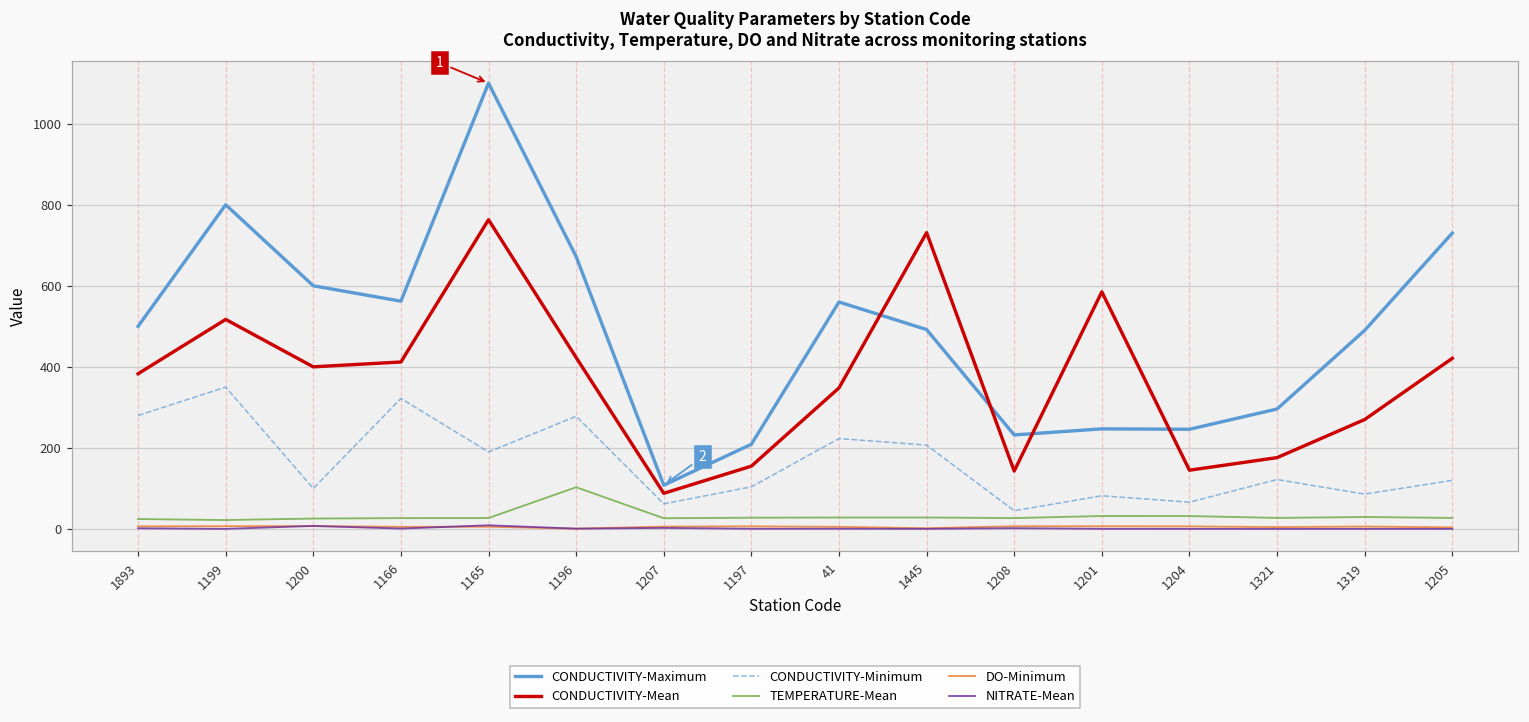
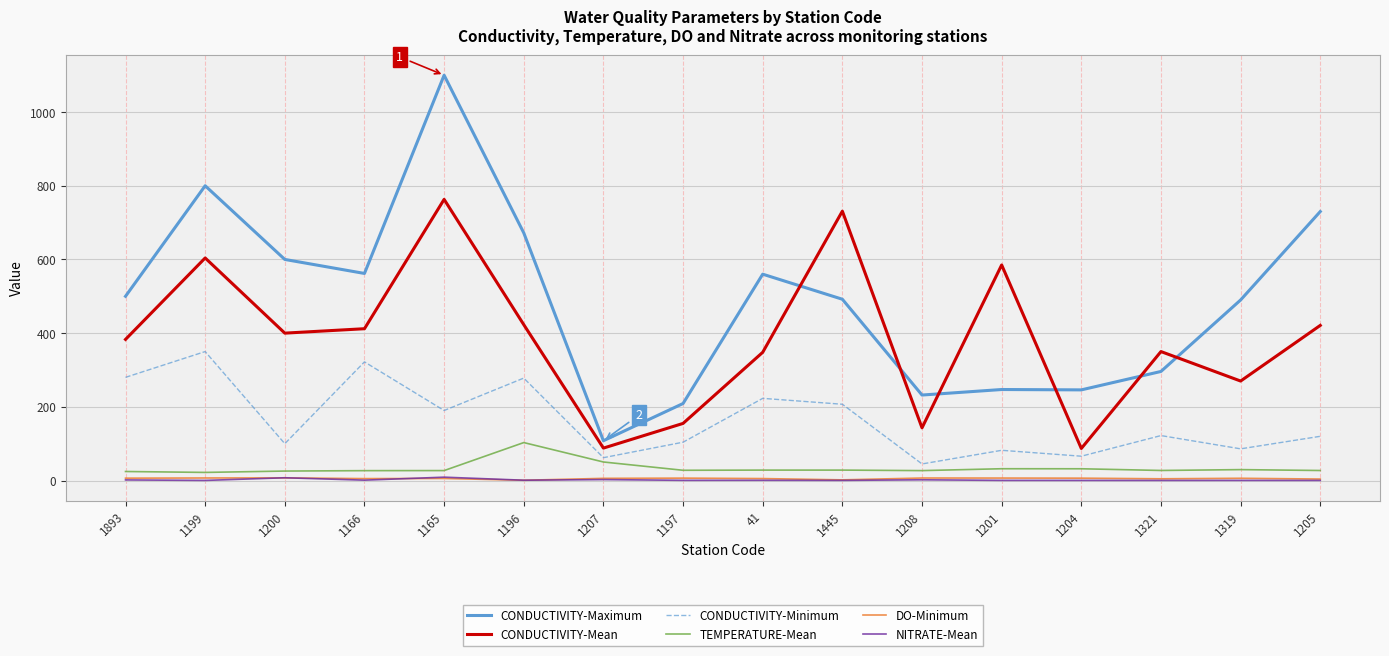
CONDUCTIVITY-Mean, 1199: 520 -> 600
TEMPERATURE-Mean, 1207: 30 -> 50
CONDUCTIVITY-Mean, 1204: 150 -> 90
CONDUCTIVITY-Mean, 1321: 180 -> 350
